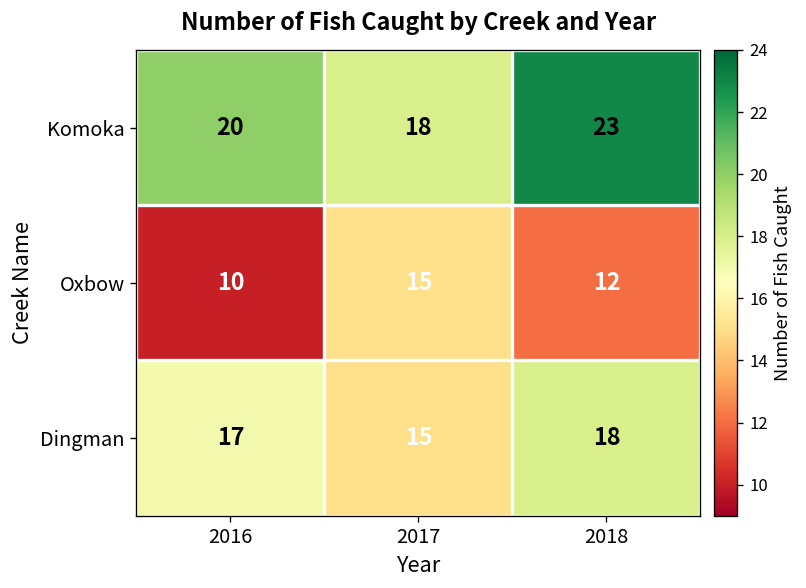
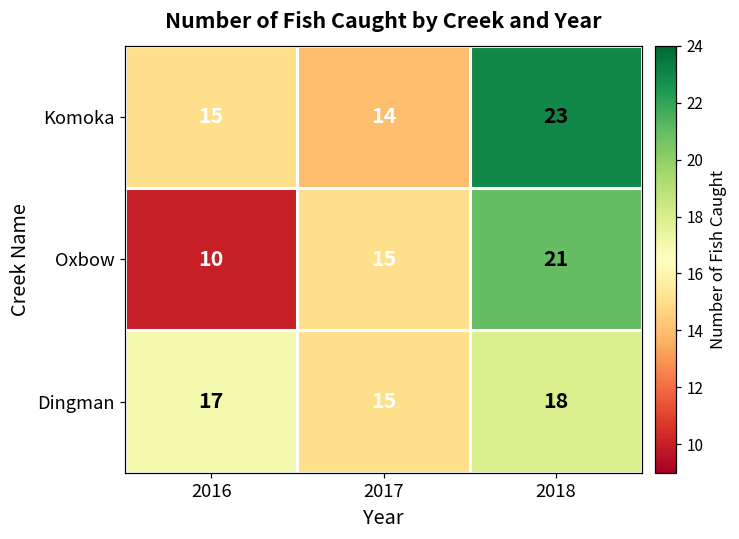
Komoka, 2016: 20 -> 15
Komoka, 2017: 18 -> 14
Oxbow, 2018: 12 -> 21
